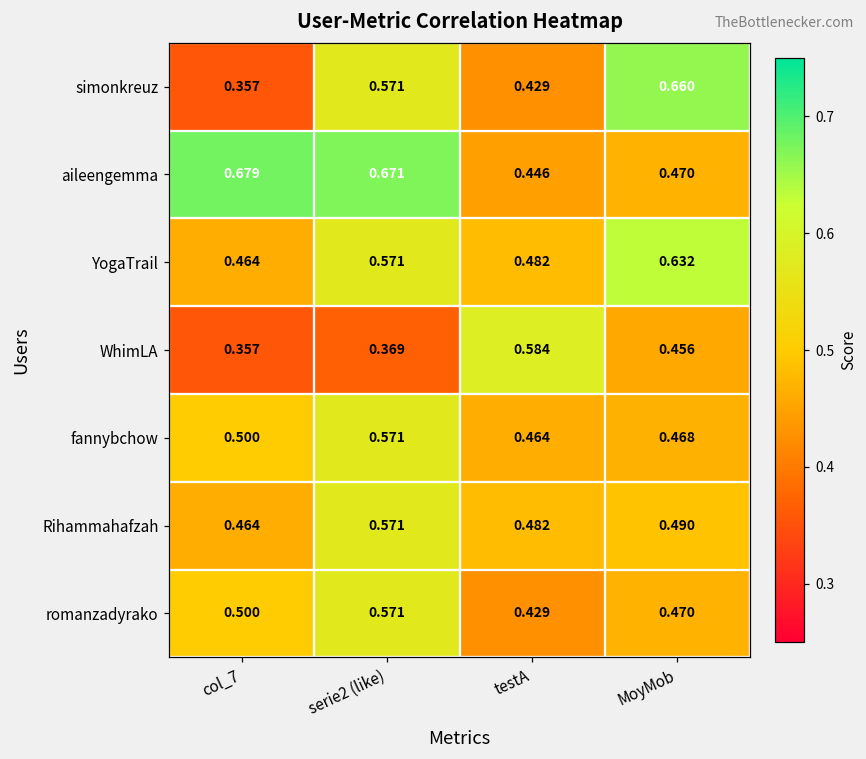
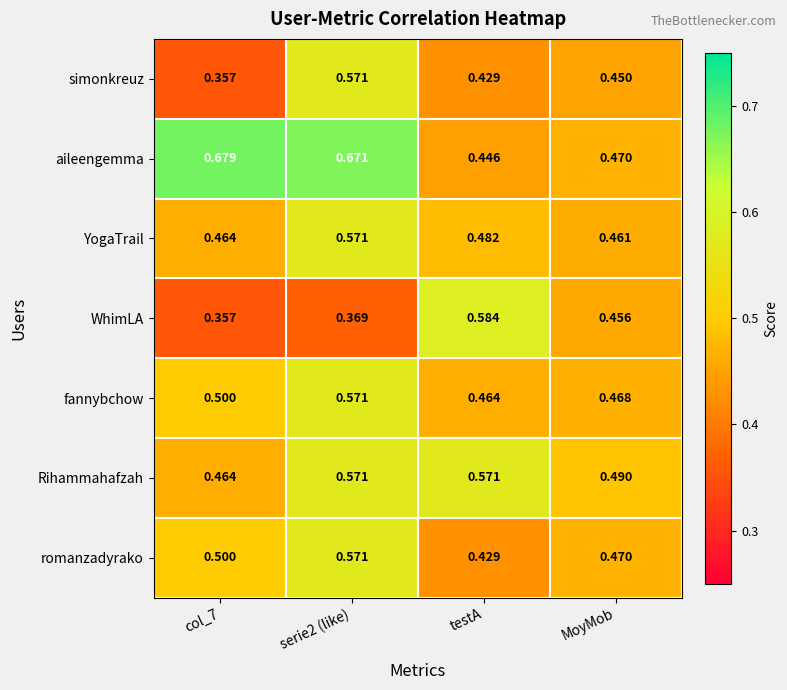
simonkreuz, MoyMob: 0.660 -> 0.450
YogaTrail, MoyMob: 0.632 -> 0.461
Rihammahafzah, testA: 0.482 -> 0.571
